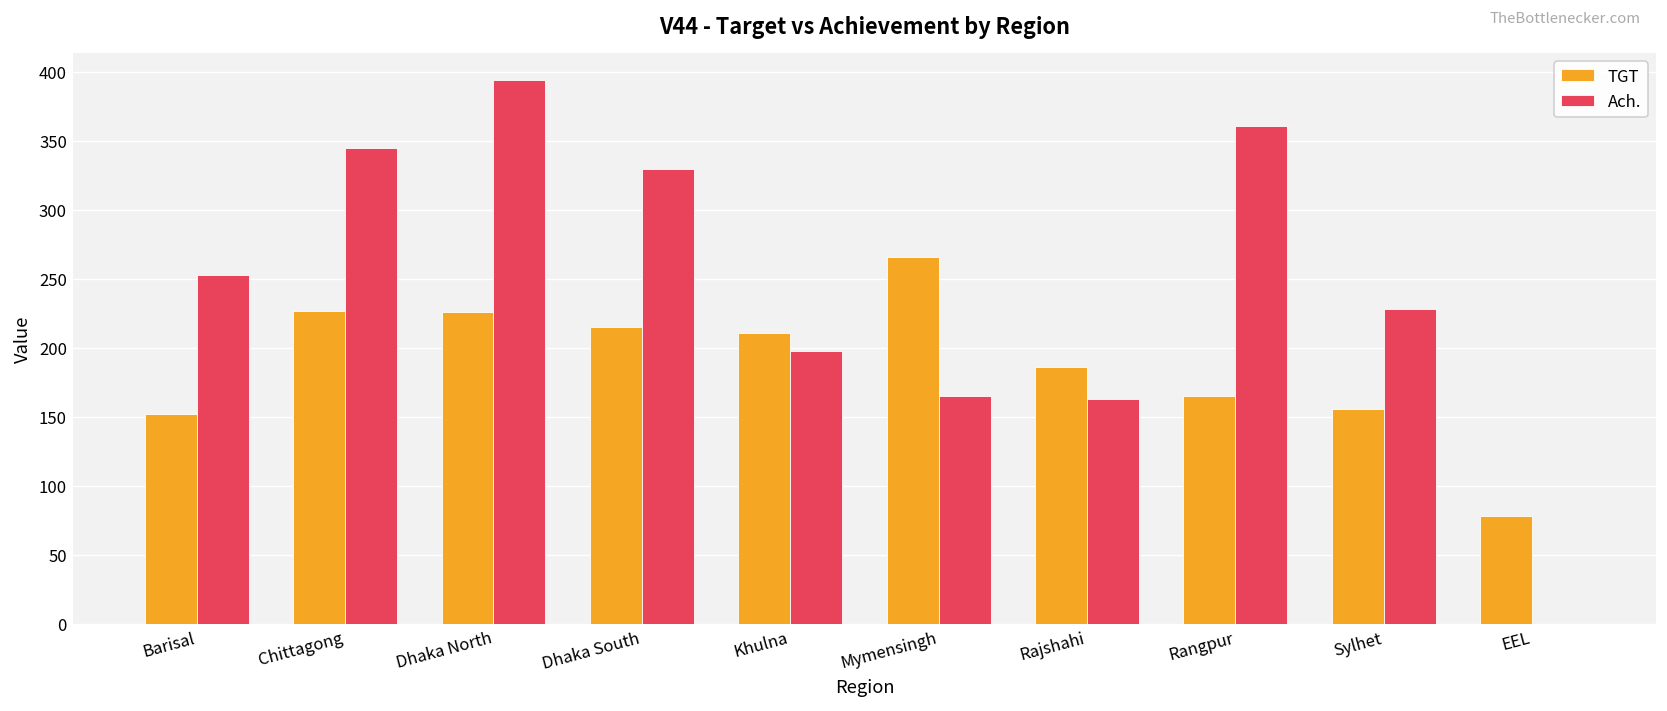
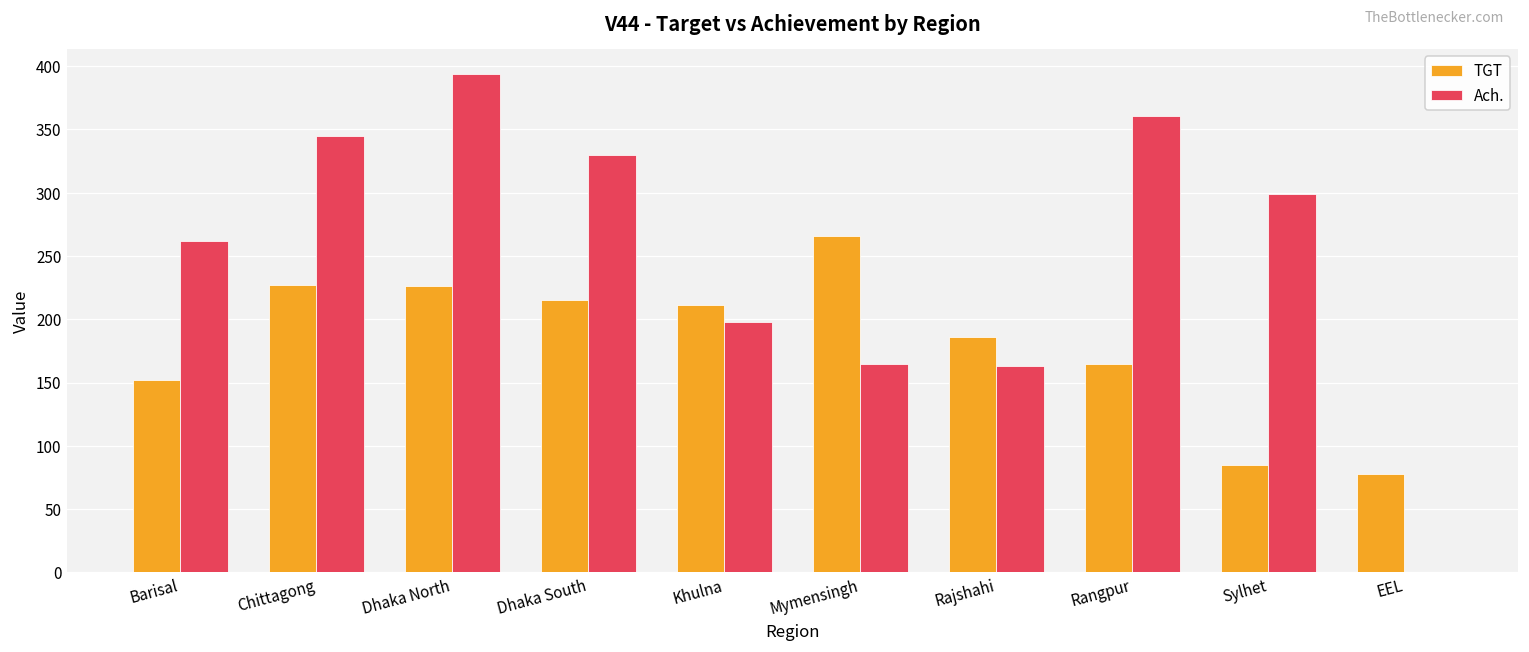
Ach., Barisal: 253 -> 262
TGT, Sylhet: 156 -> 85
Ach., Sylhet: 228 -> 299
